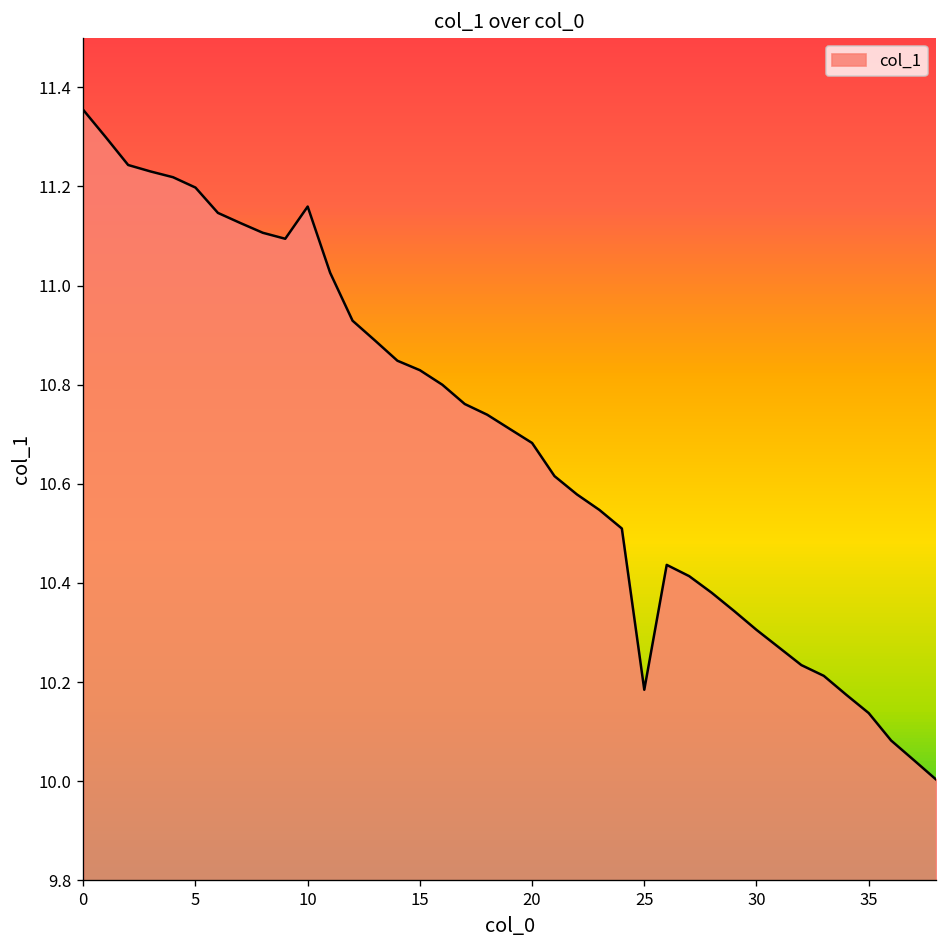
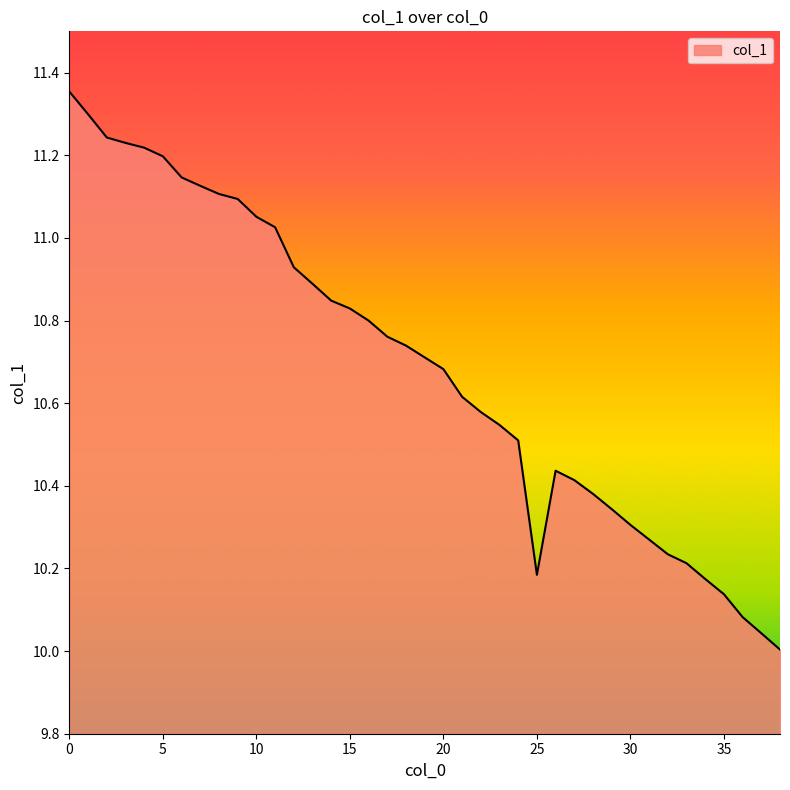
10: 11.16 -> 11.05
